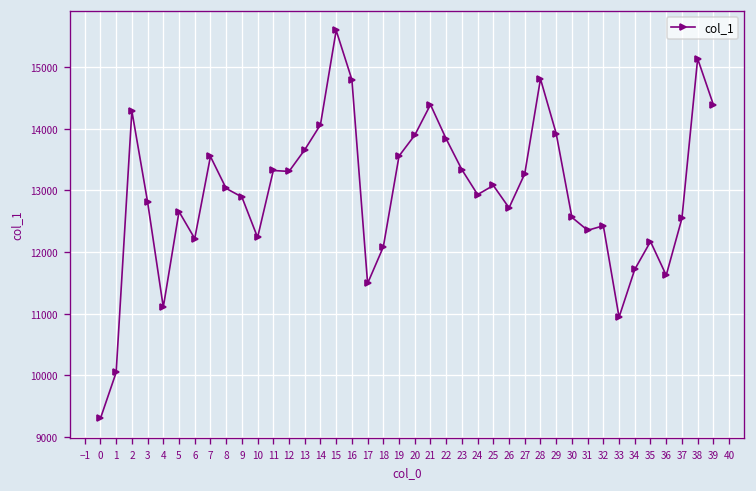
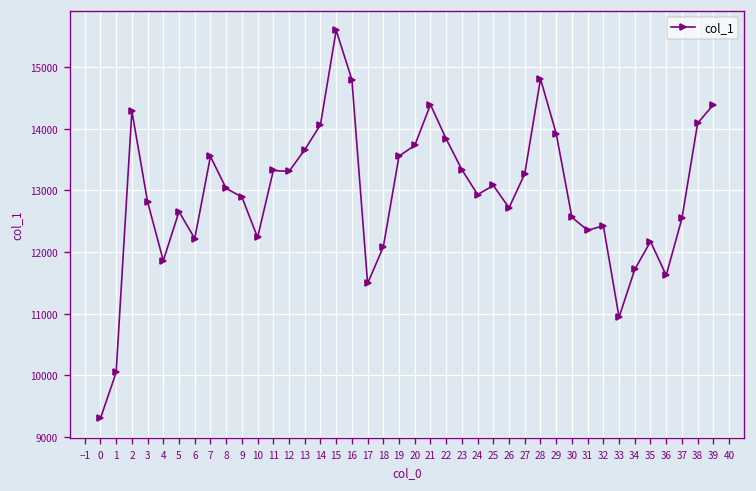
4: 11100 -> 11900
20: 13900 -> 13700
38: 15100 -> 14100
